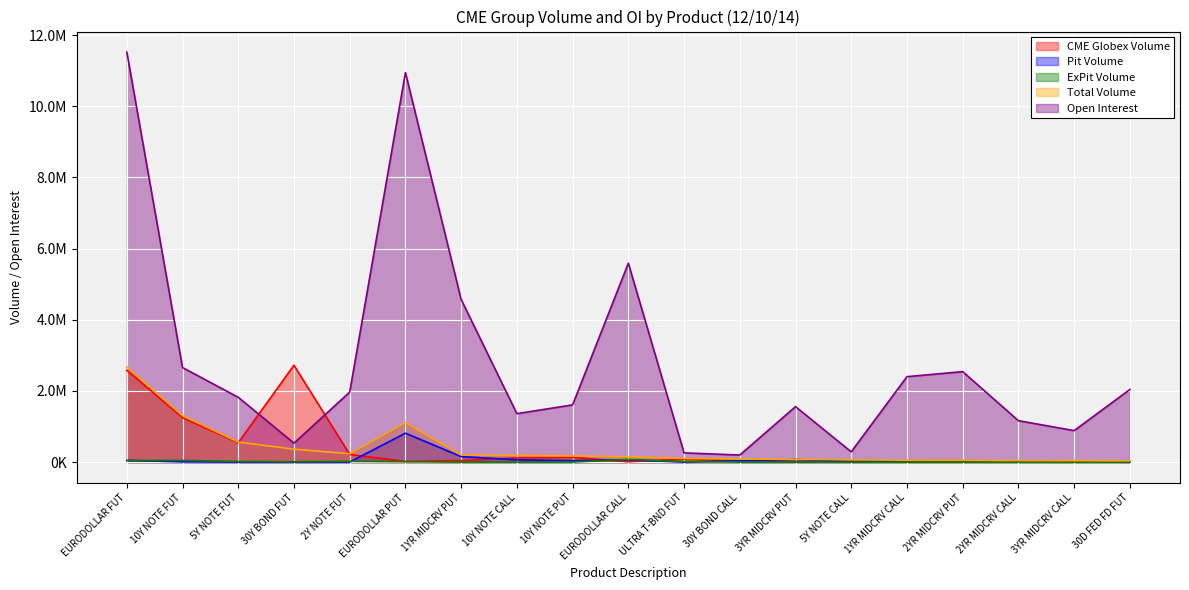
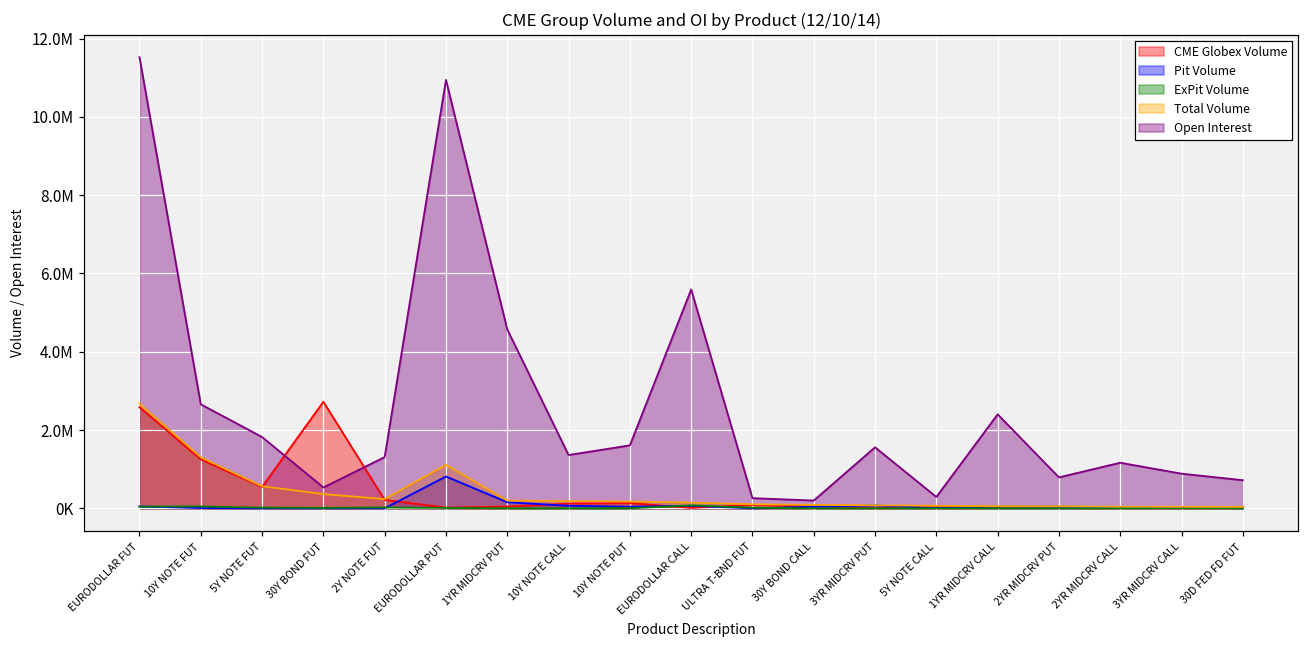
Open Interest, 2Y NOTE FUT: 2000000 -> 1300000
Open Interest, 2YR MIDCRV PUT: 2500000 -> 800000
Open Interest, 30D FED FD FUT: 2000000 -> 700000
